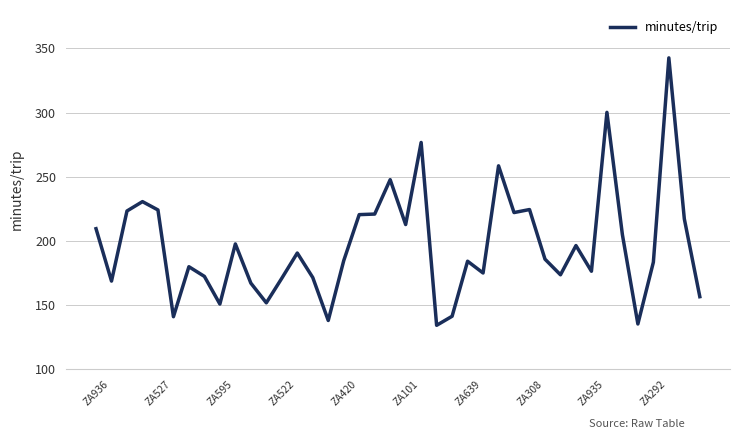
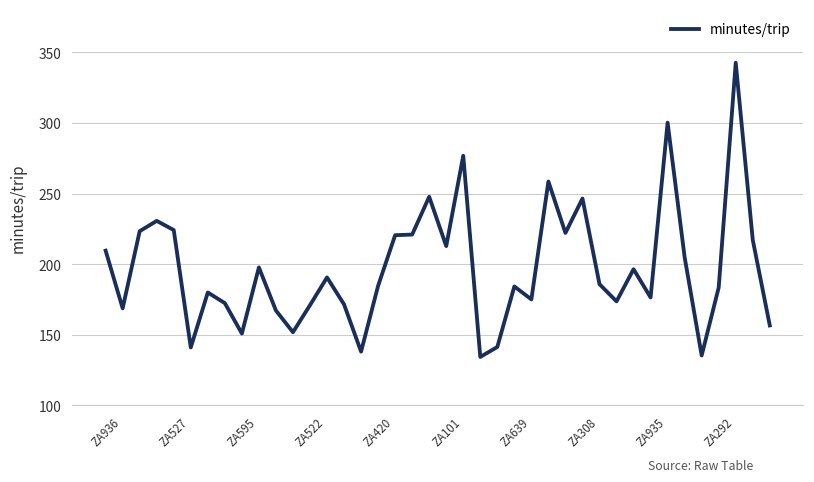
ZA308: 225 -> 247
